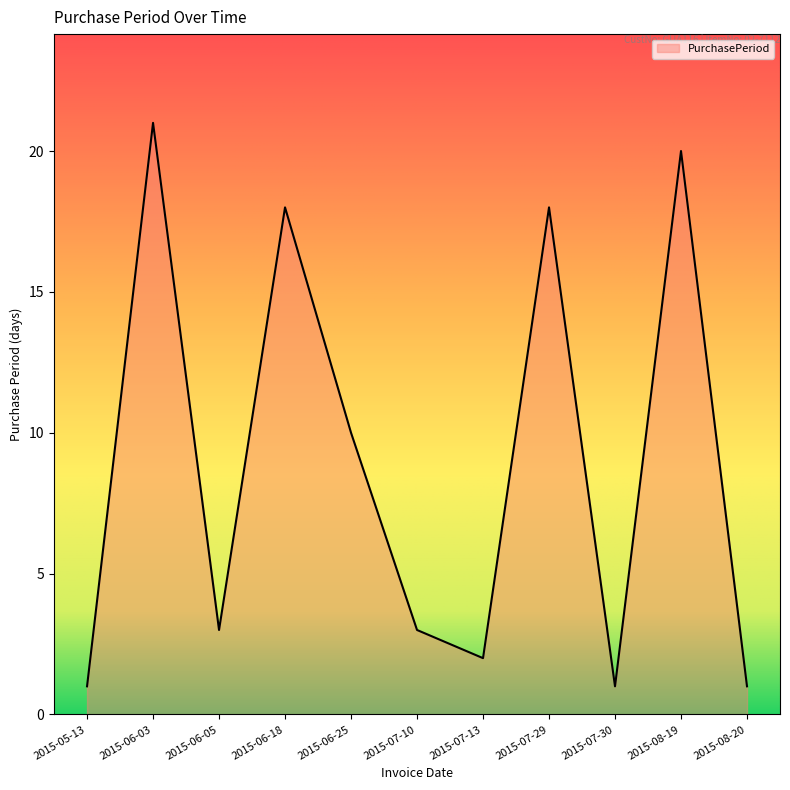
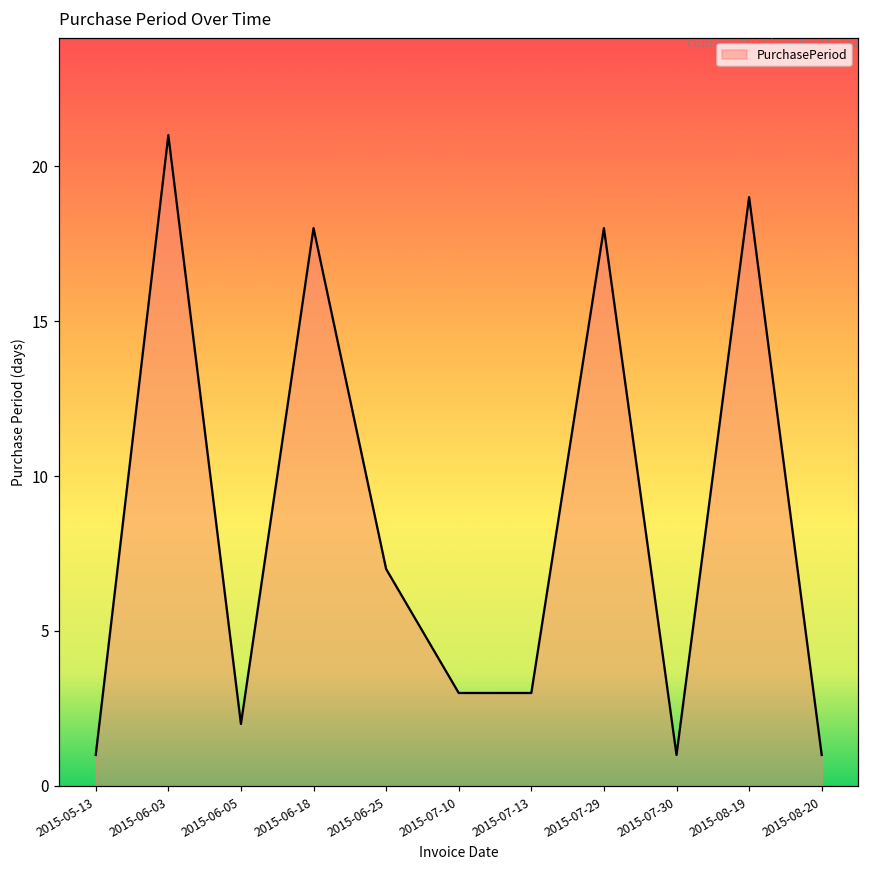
2015-06-05: 3 -> 2
2015-06-25: 10 -> 7
2015-07-13: 2 -> 3
2015-08-19: 20 -> 19
